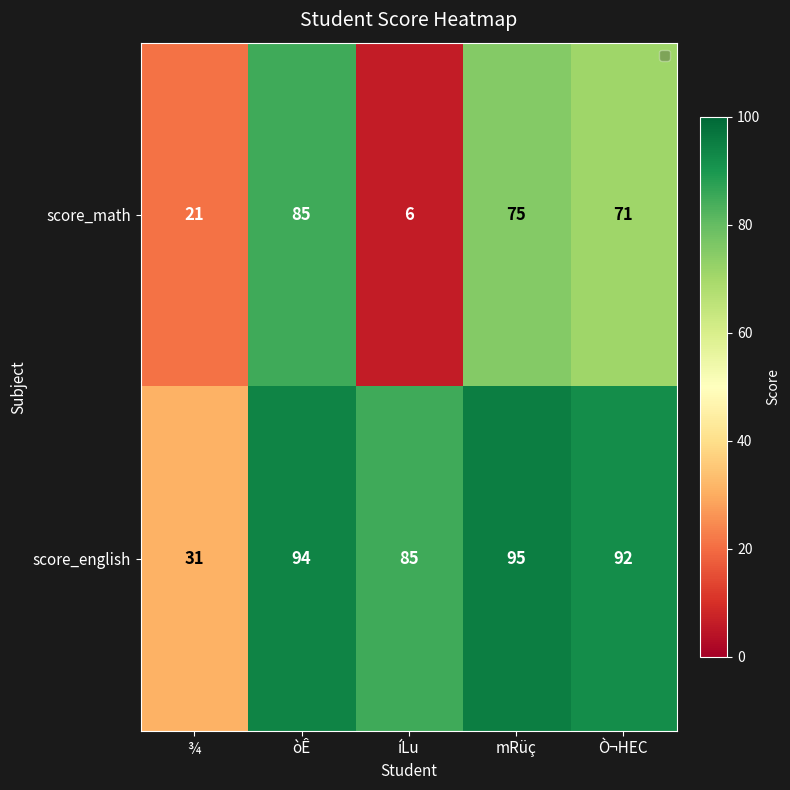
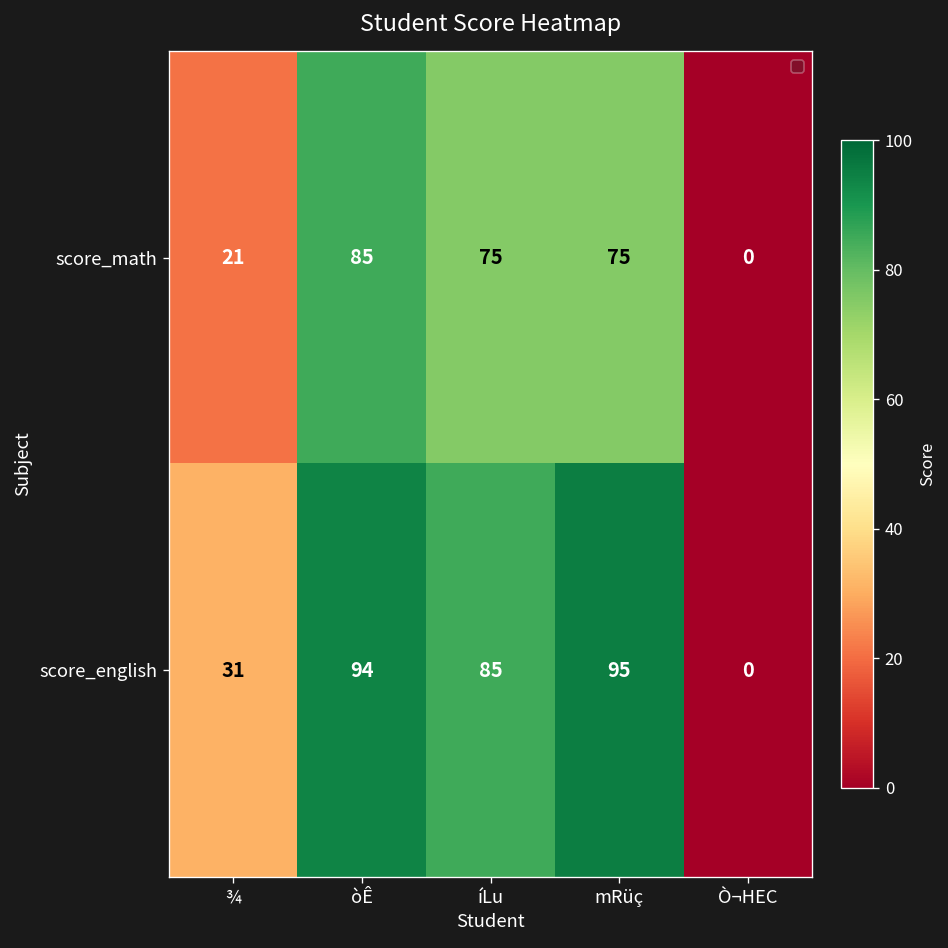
score_math, íLu: 6 -> 75
score_math, Ò¬HEC: 71 -> 0
score_english, Ò¬HEC: 92 -> 0
